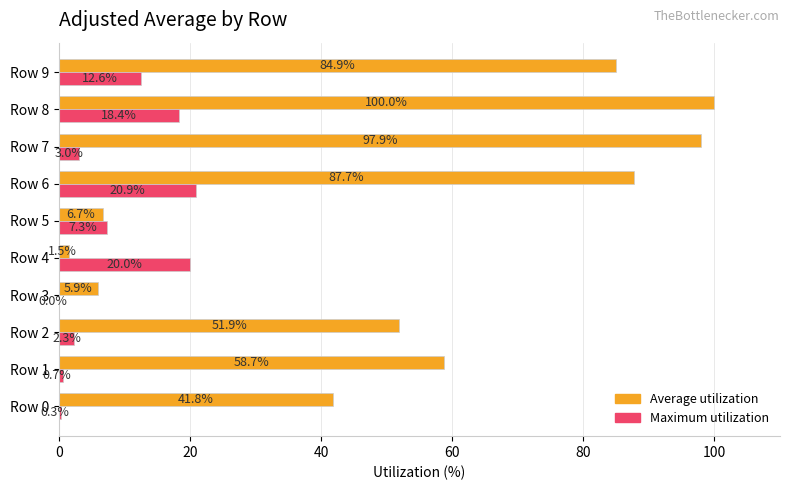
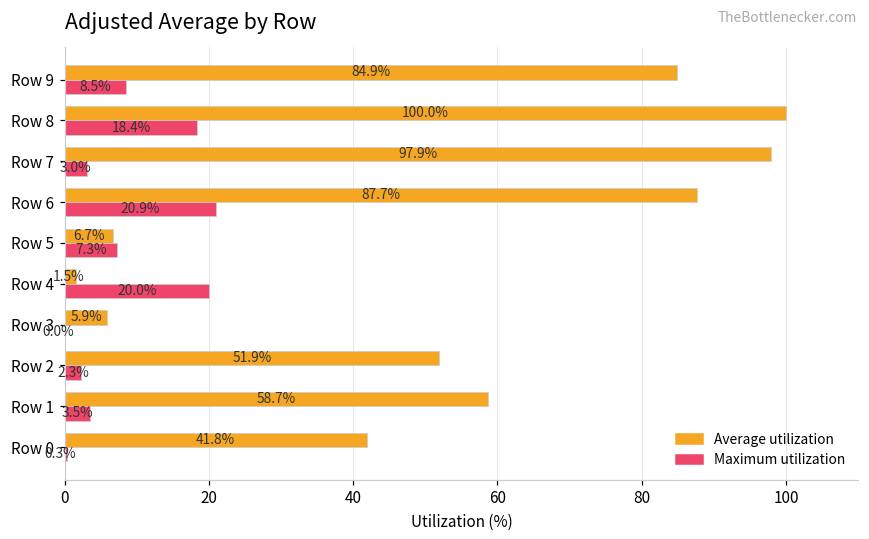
Maximum utilization, Row 9: 12.6% -> 8.5%
Maximum utilization, Row 1: 0.7% -> 3.5%
